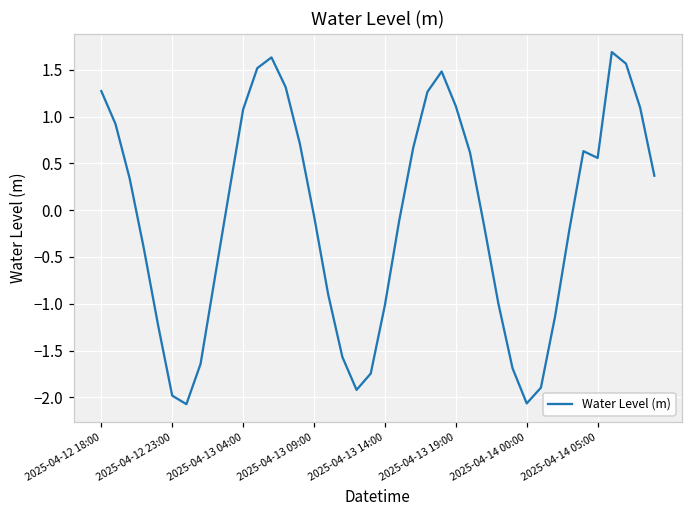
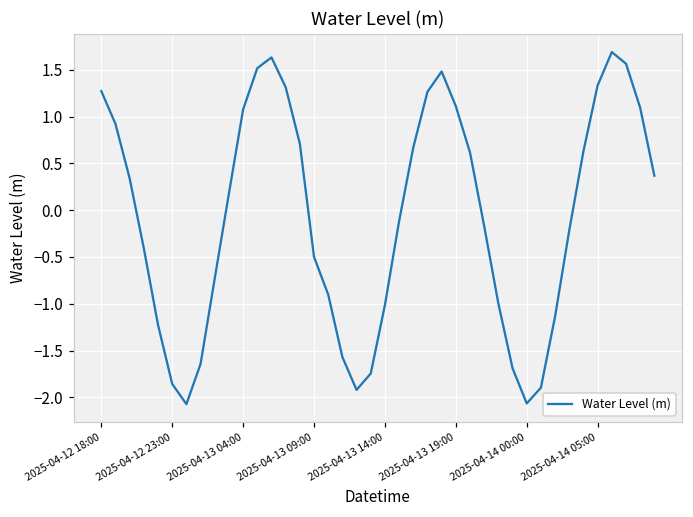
2025-04-12 23:00: -2.0 -> -1.9
2025-04-13 09:00: -0.1 -> -0.5
2025-04-14 05:00: 0.6 -> 1.3
